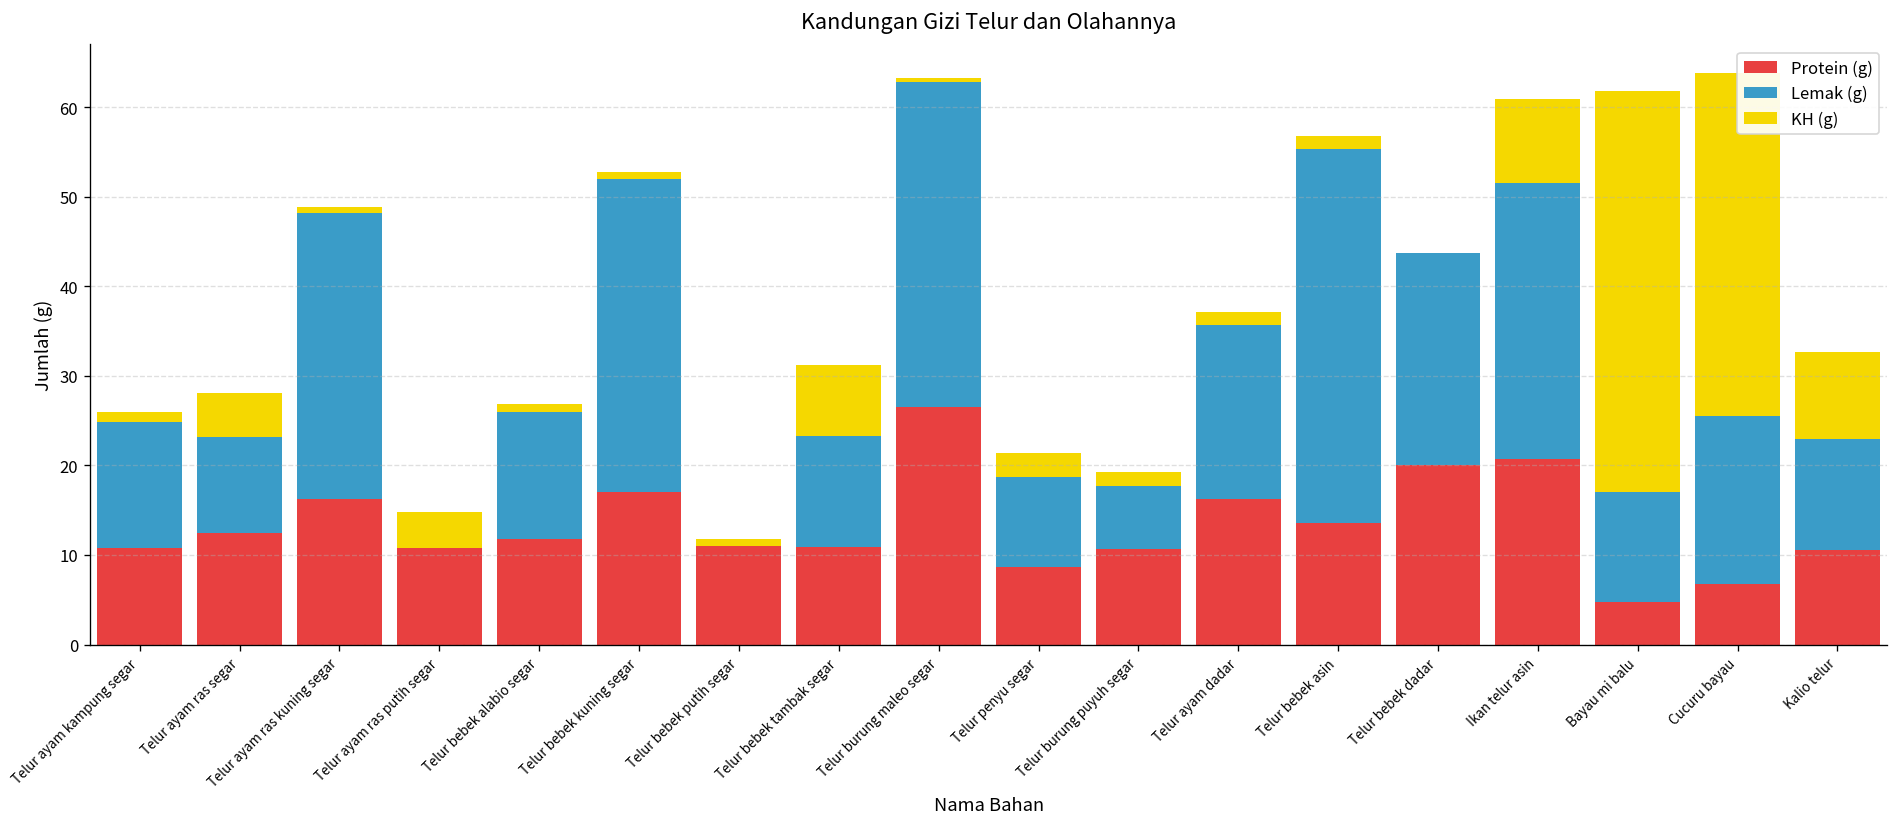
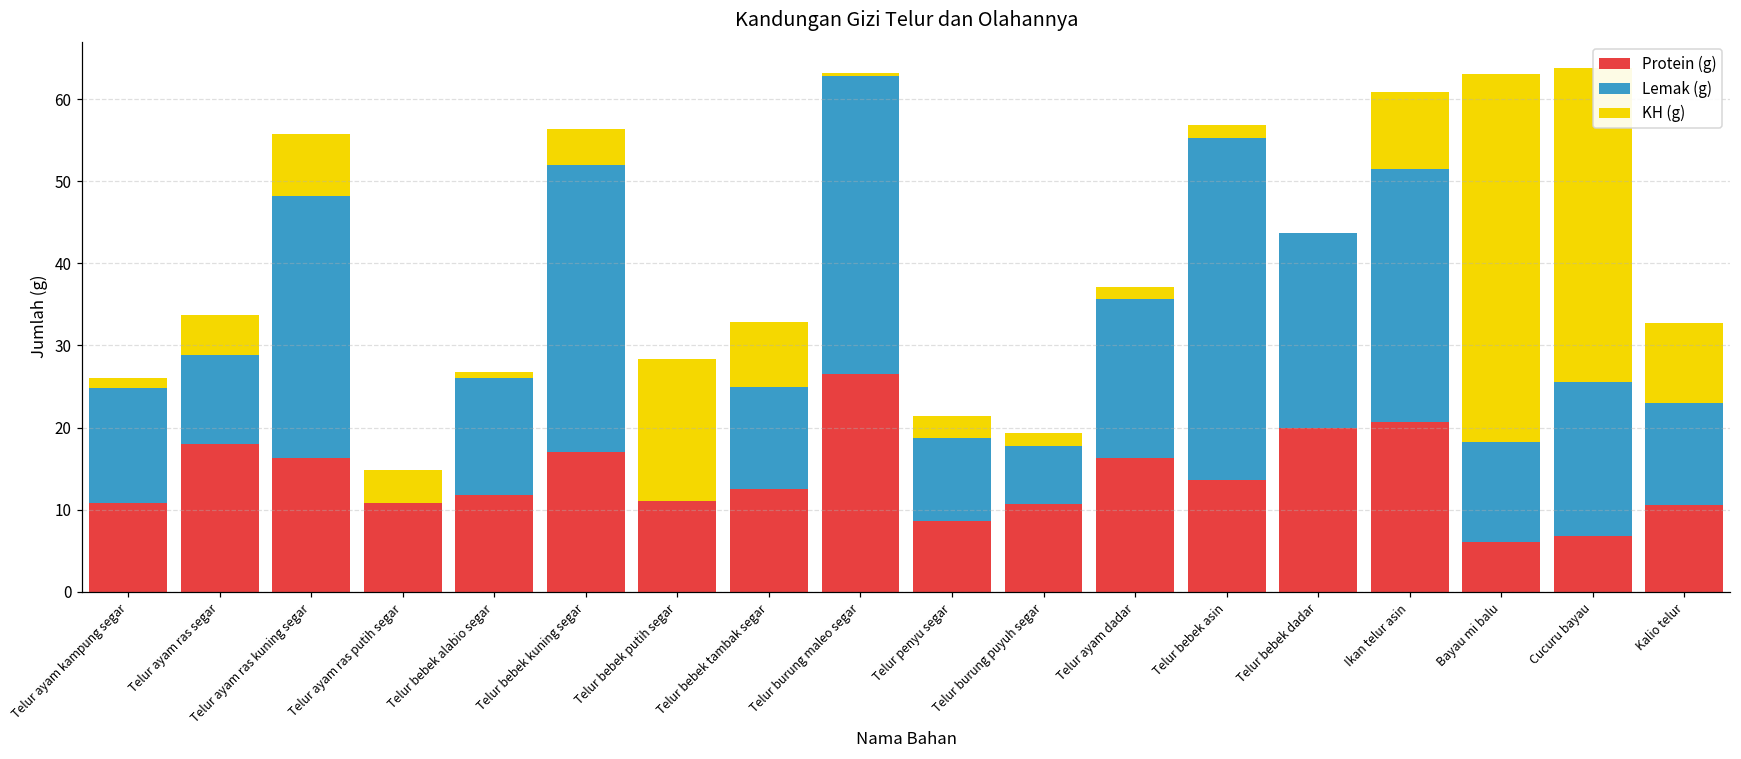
Protein (g), Telur ayam ras segar: 12 -> 18
KH (g), Telur ayam ras kuning segar: 1 -> 8
KH (g), Telur bebek kuning segar: 1 -> 4
KH (g), Telur bebek putih segar: 1 -> 17
Protein (g), Telur bebek tambak segar: 11 -> 13
Protein (g), Bayau mi balu: 5 -> 6
